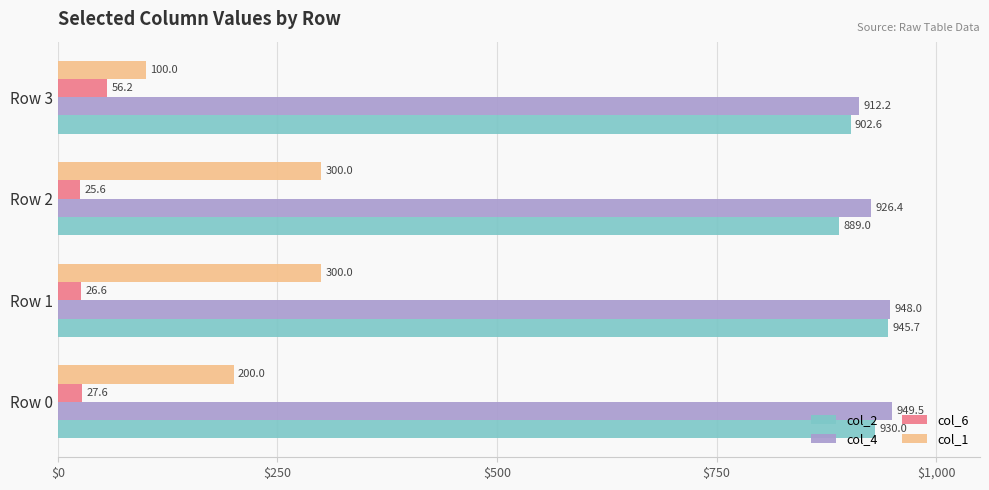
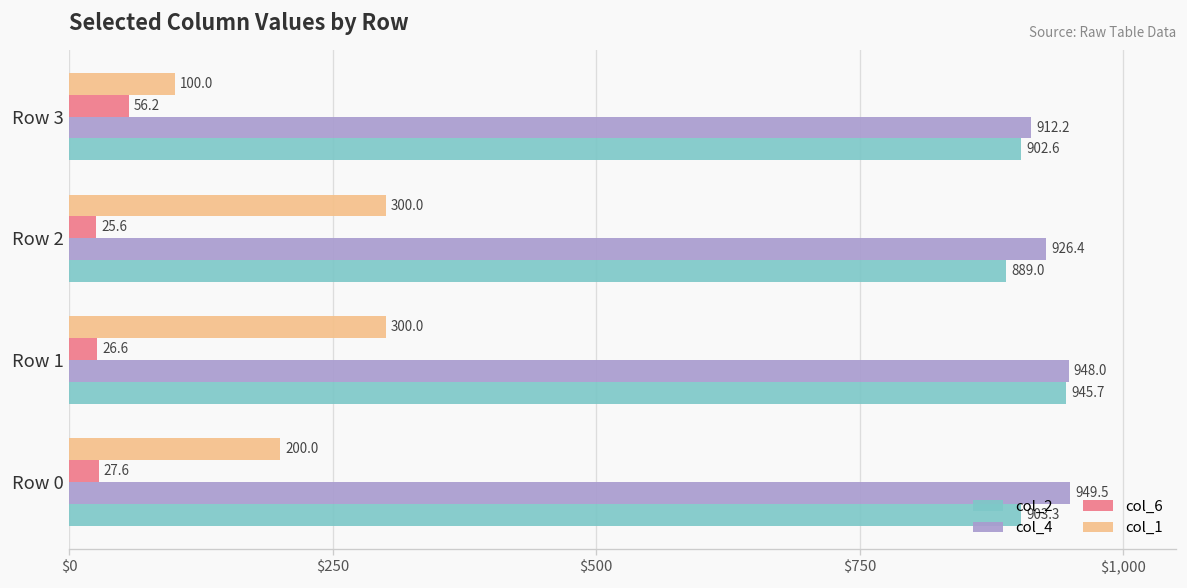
col_2, Row 0: 930.0 -> 903.3
